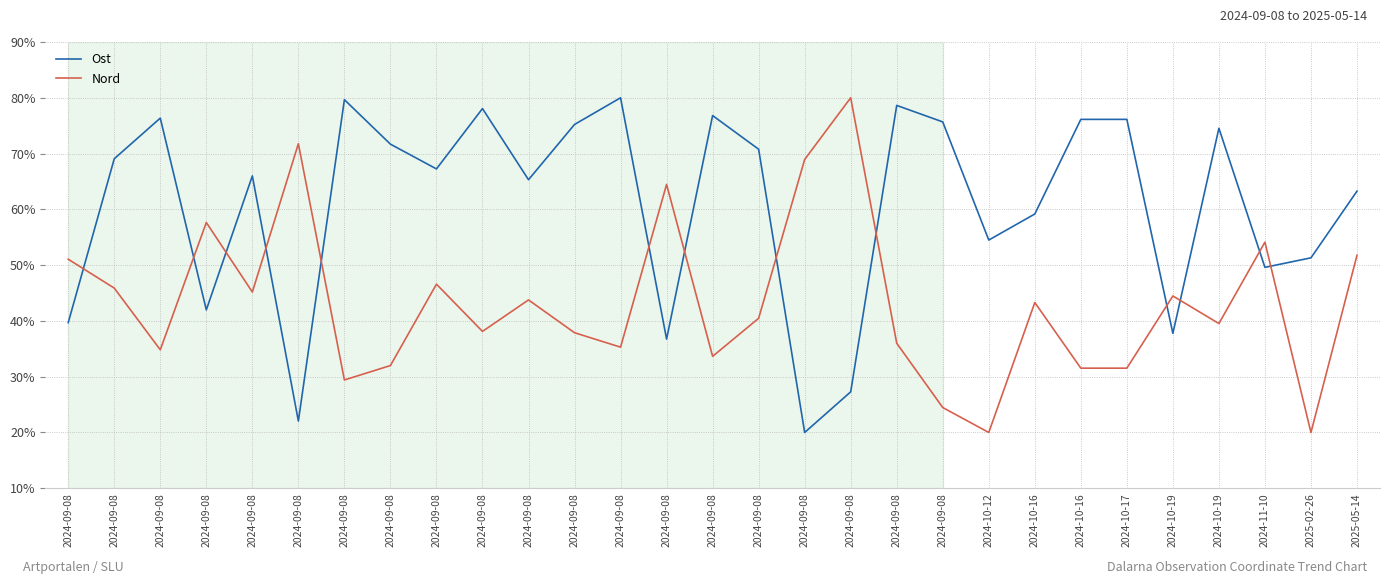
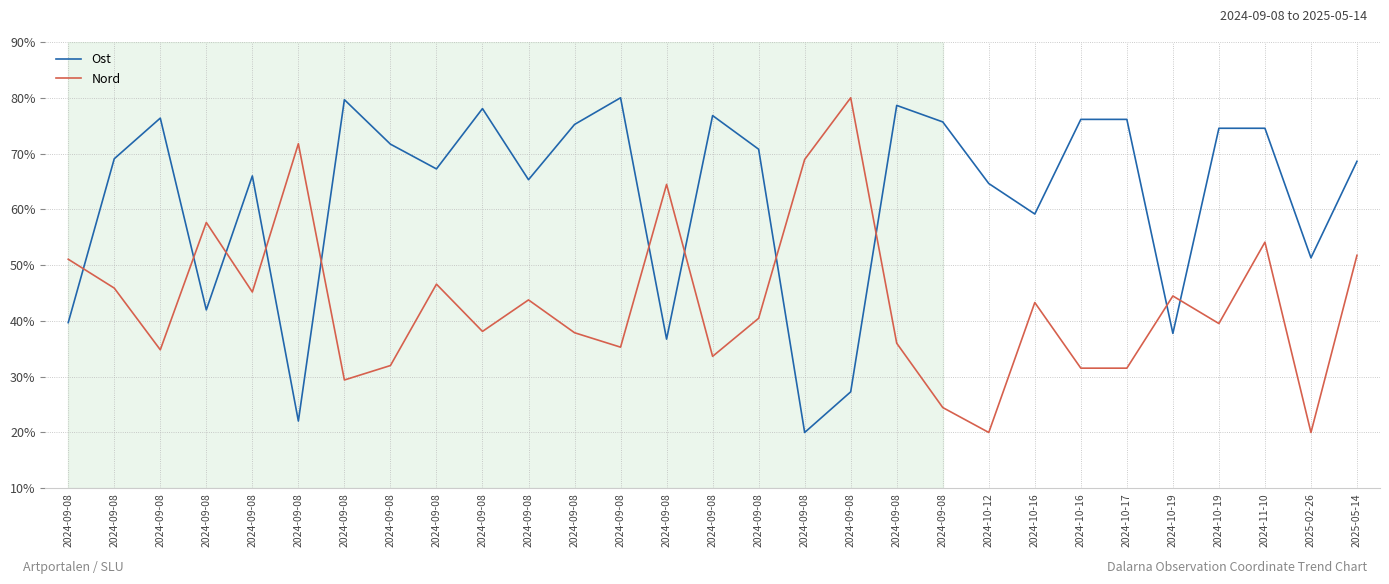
Ost, 2024-10-12: 54% -> 65%
Ost, 2024-11-10: 50% -> 75%
Ost, 2025-05-14: 63% -> 69%
